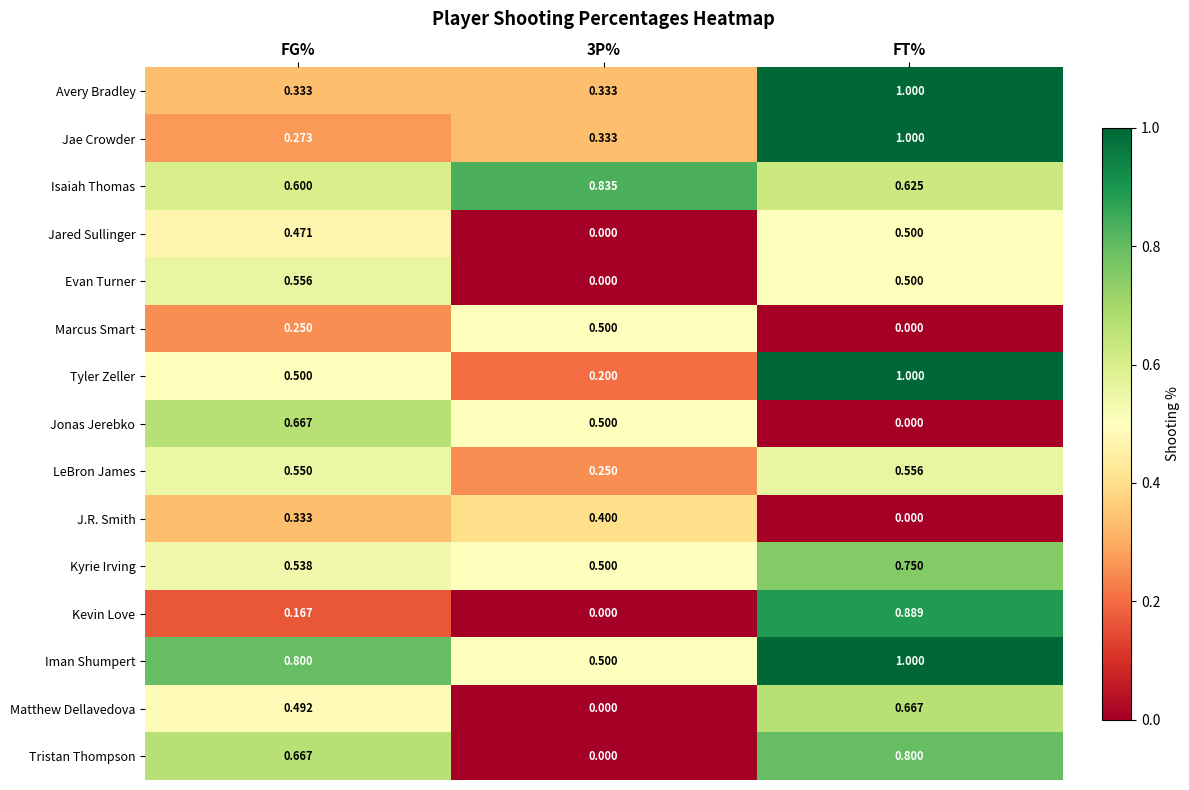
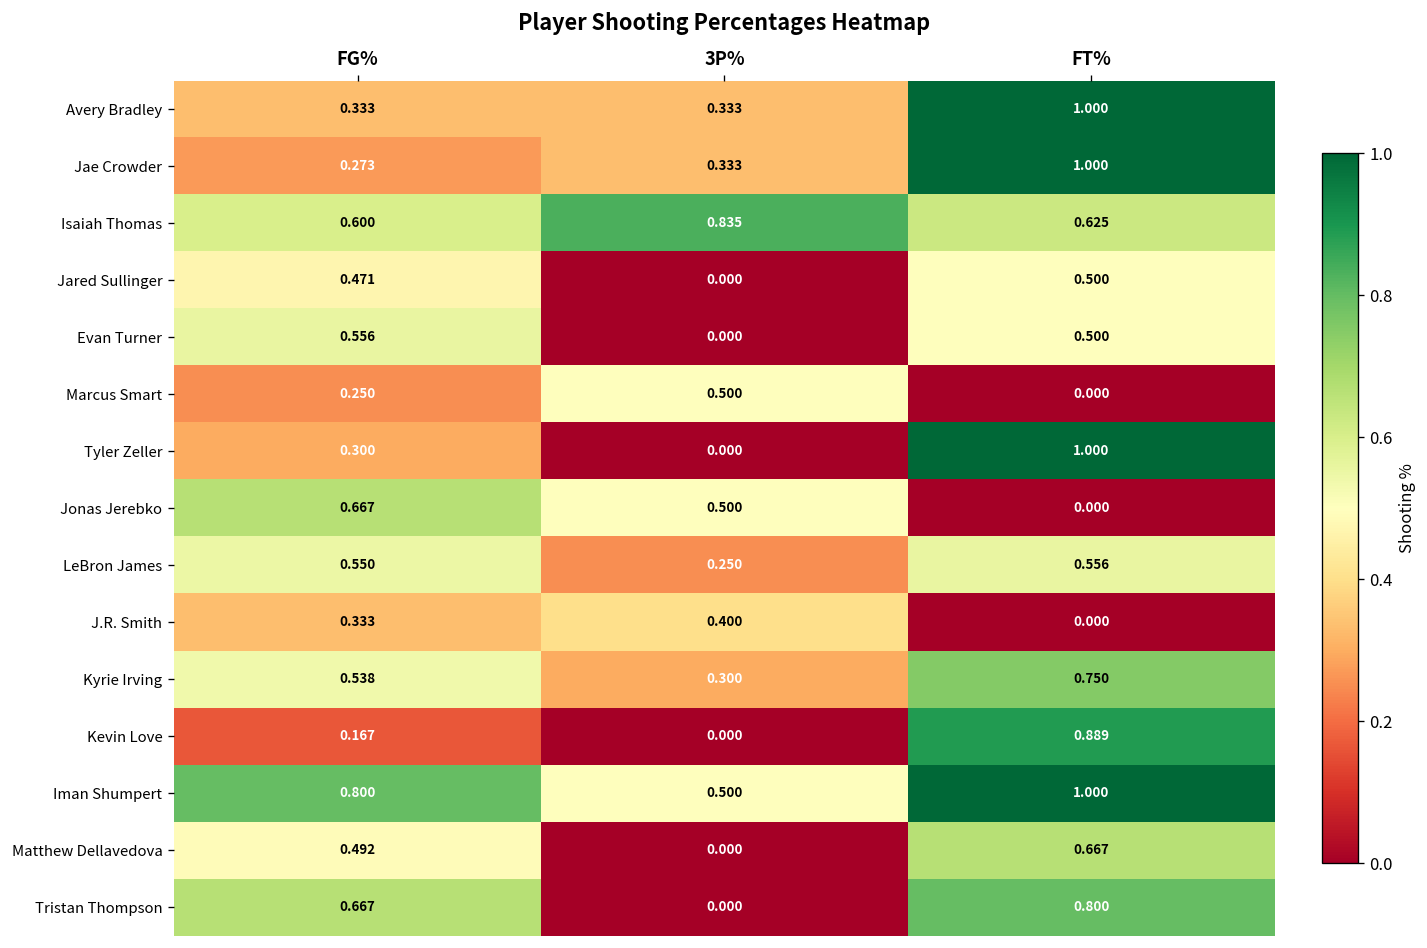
Tyler Zeller, FG%: 0.500 -> 0.300
Tyler Zeller, 3P%: 0.200 -> 0.000
Kyrie Irving, 3P%: 0.500 -> 0.300
